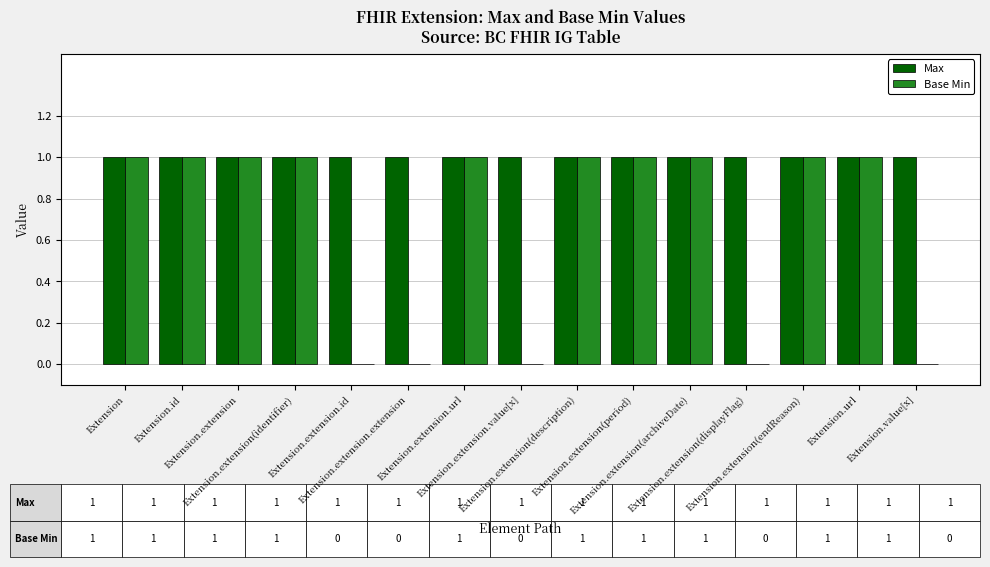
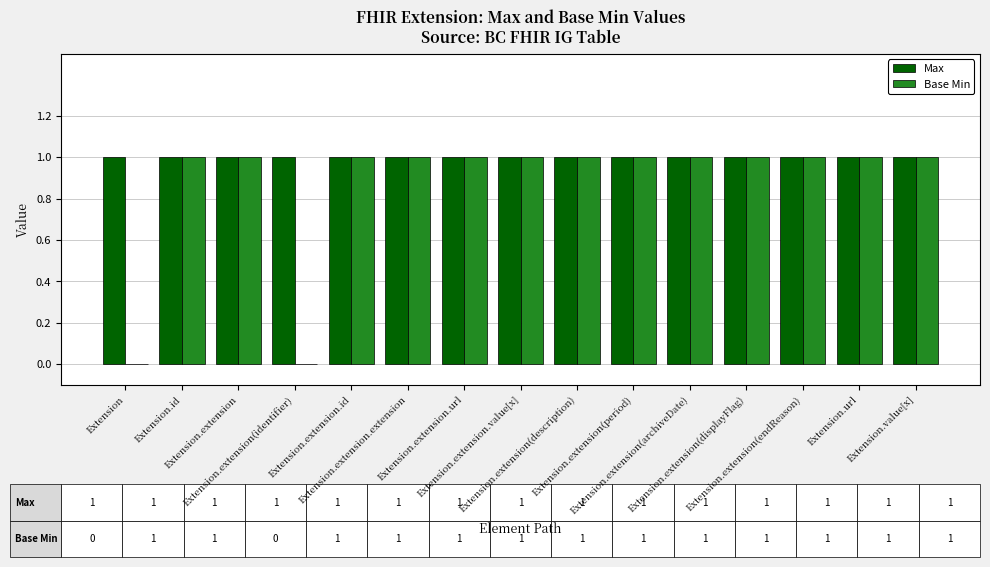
Base Min, Extension: 1 -> 0
Base Min, Extension.extension(identifier): 1 -> 0
Base Min, Extension.extension.id: 0 -> 1
Base Min, Extension.extension.extension: 0 -> 1
Base Min, Extension.extension.value[x]: 0 -> 1
Base Min, Extension.extension(displayFlag): 0 -> 1
Base Min, Extension.value[x]: 0 -> 1
